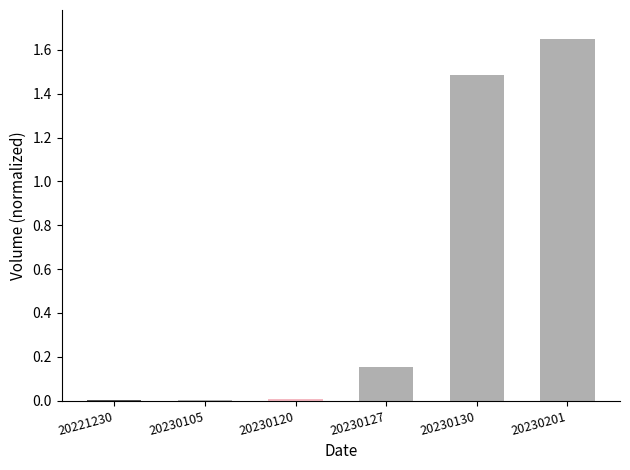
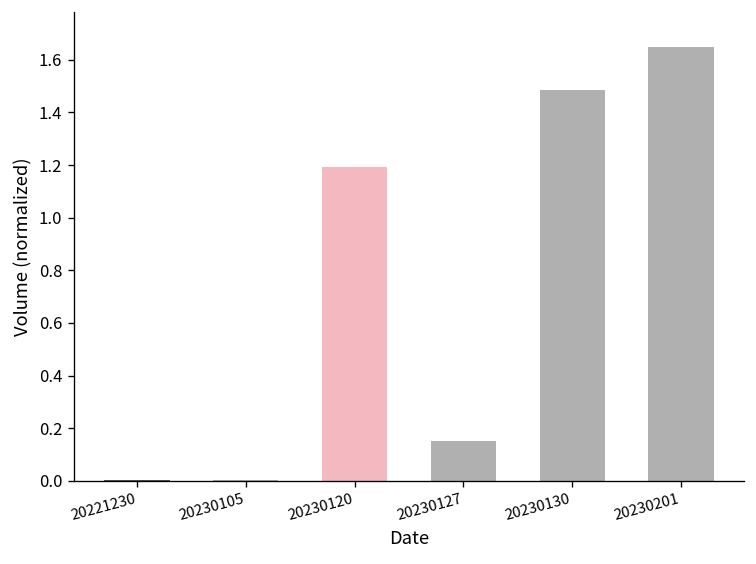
20230120: 0.01 -> 1.19
